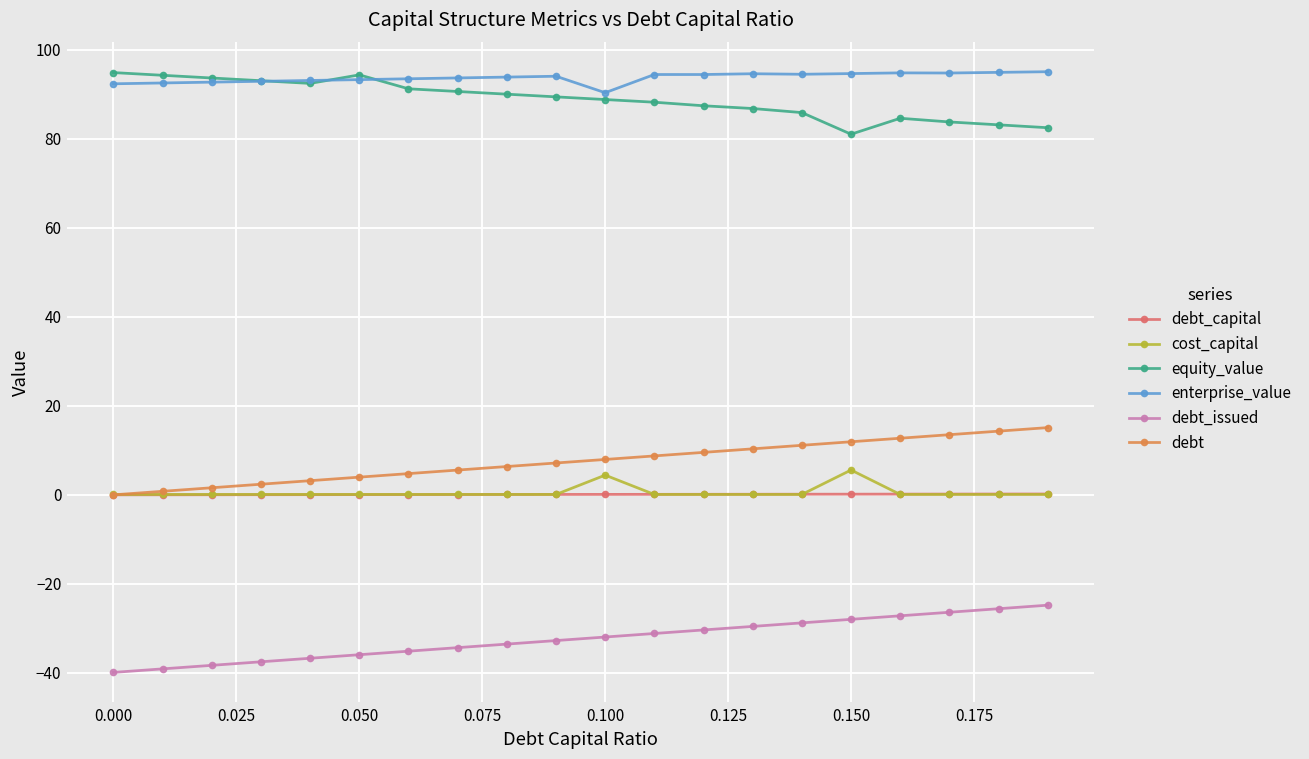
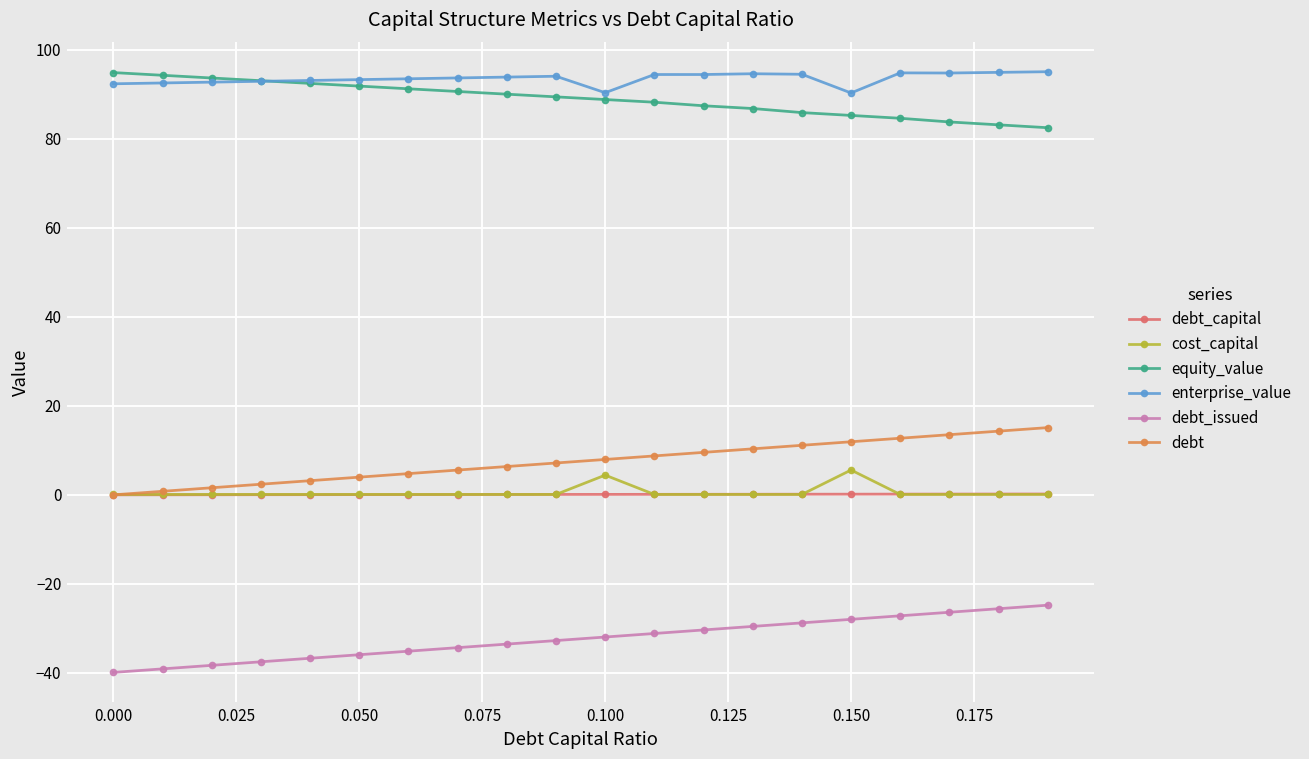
equity_value, 0.050: 94 -> 92
equity_value, 0.150: 81 -> 85
enterprise_value, 0.150: 95 -> 90
